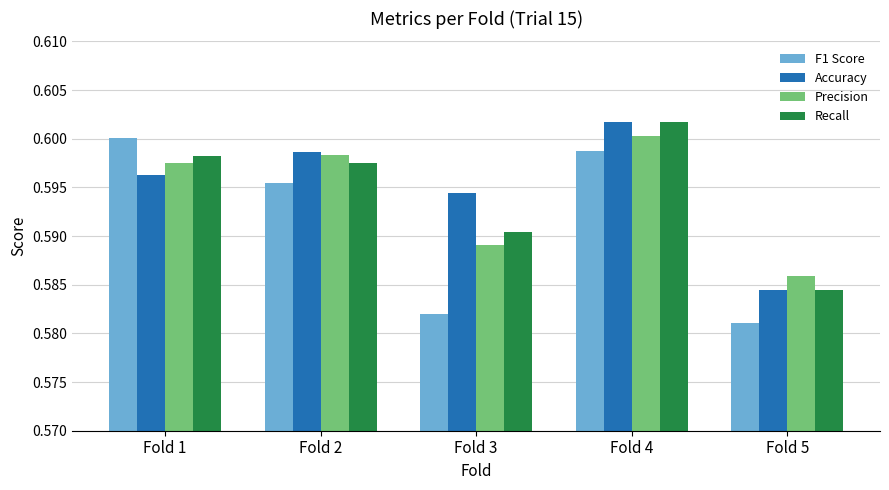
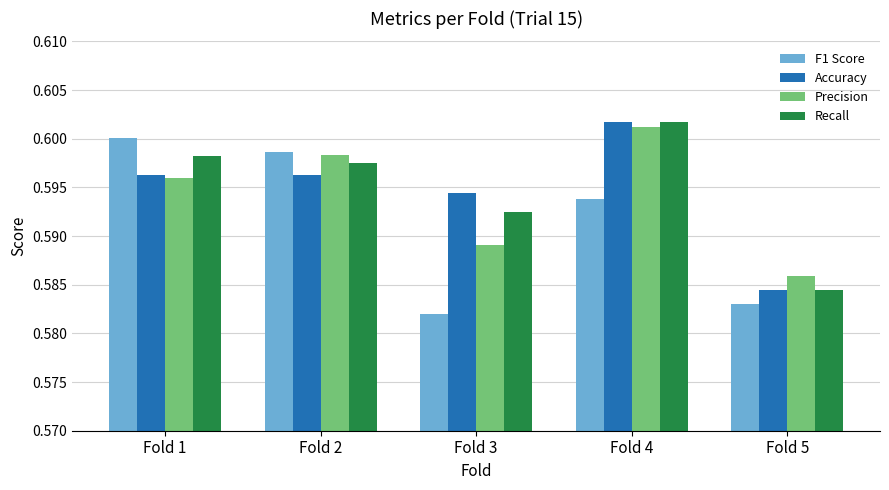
Precision, Fold 1: 0.597 -> 0.596
F1 Score, Fold 2: 0.595 -> 0.599
Accuracy, Fold 2: 0.599 -> 0.596
Recall, Fold 3: 0.590 -> 0.592
F1 Score, Fold 4: 0.599 -> 0.594
Precision, Fold 4: 0.600 -> 0.601
F1 Score, Fold 5: 0.581 -> 0.583
